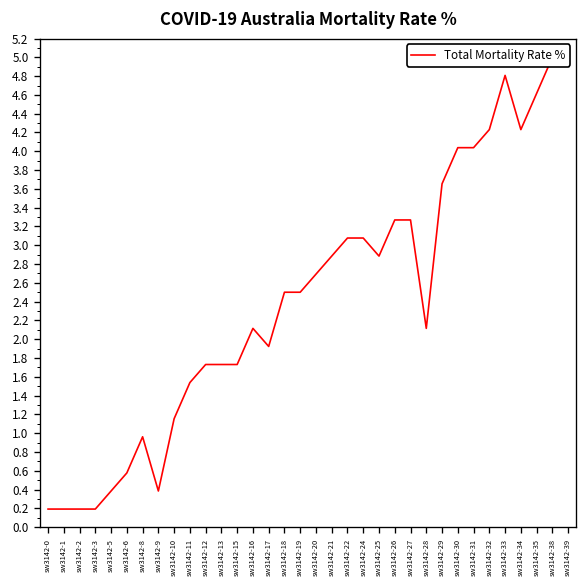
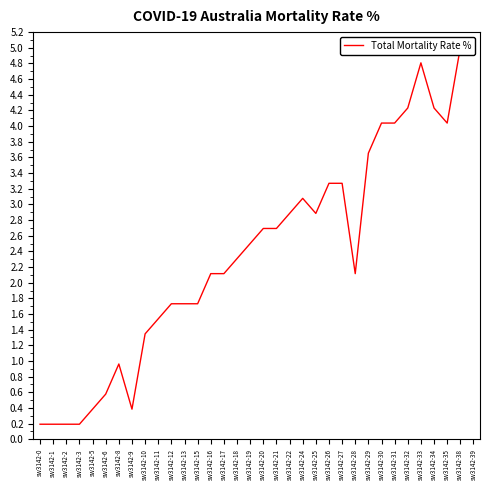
sw3142-10: 1.2 -> 1.3
sw3142-17: 1.9 -> 2.1
sw3142-18: 2.5 -> 2.3
sw3142-21: 2.9 -> 2.7
sw3142-22: 3.1 -> 2.9
sw3142-35: 4.6 -> 4.0
